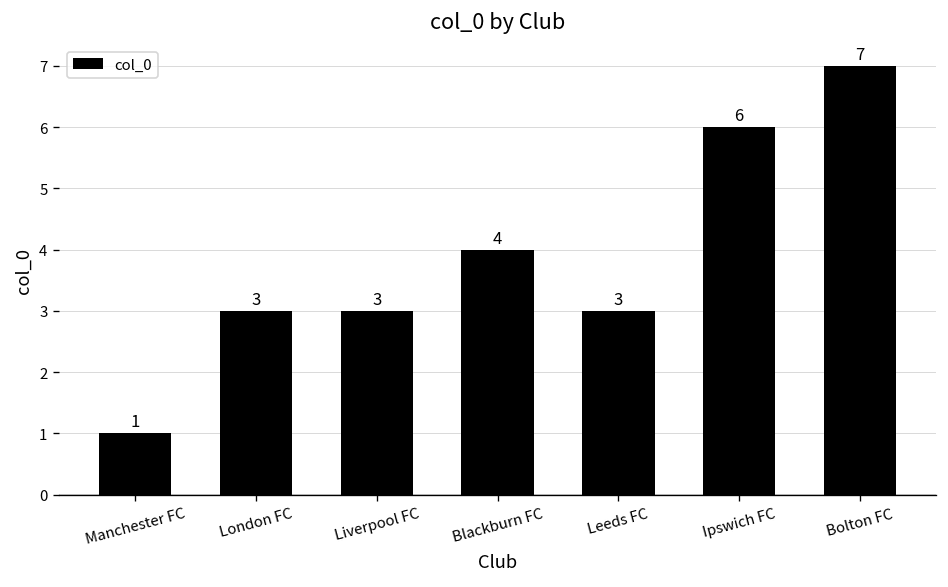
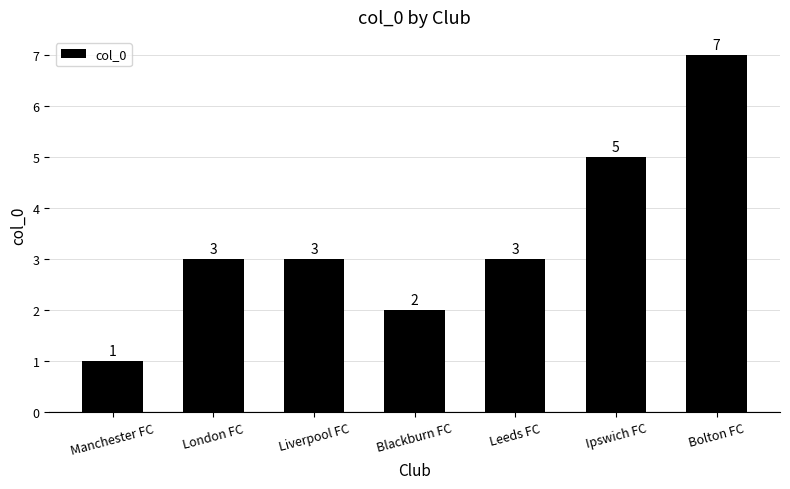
Blackburn FC: 4 -> 2
Ipswich FC: 6 -> 5
